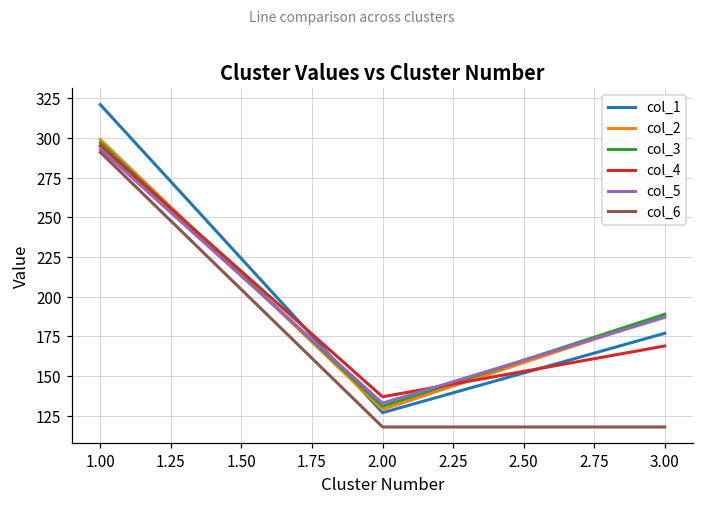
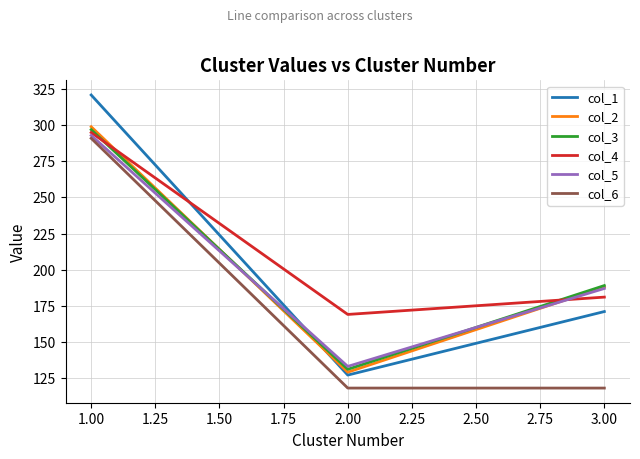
col_4, 2.00: 137 -> 169
col_1, 3.00: 177 -> 171
col_4, 3.00: 169 -> 181
